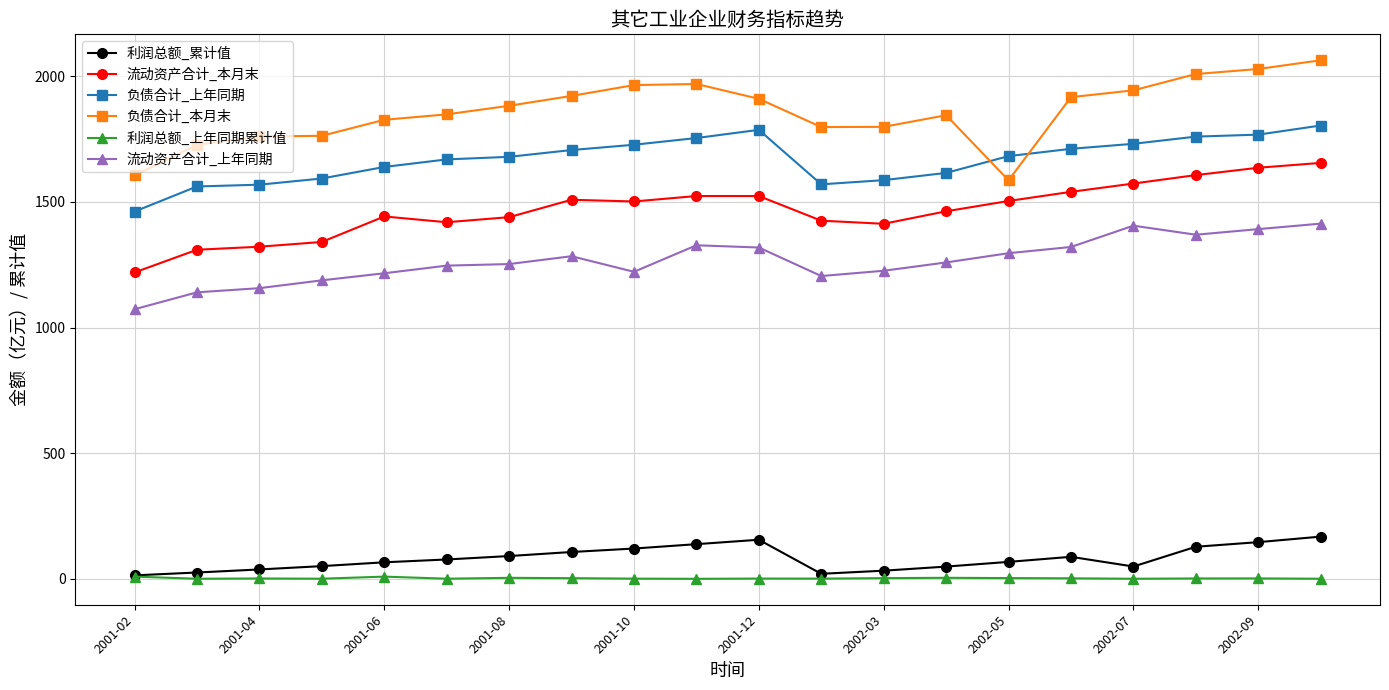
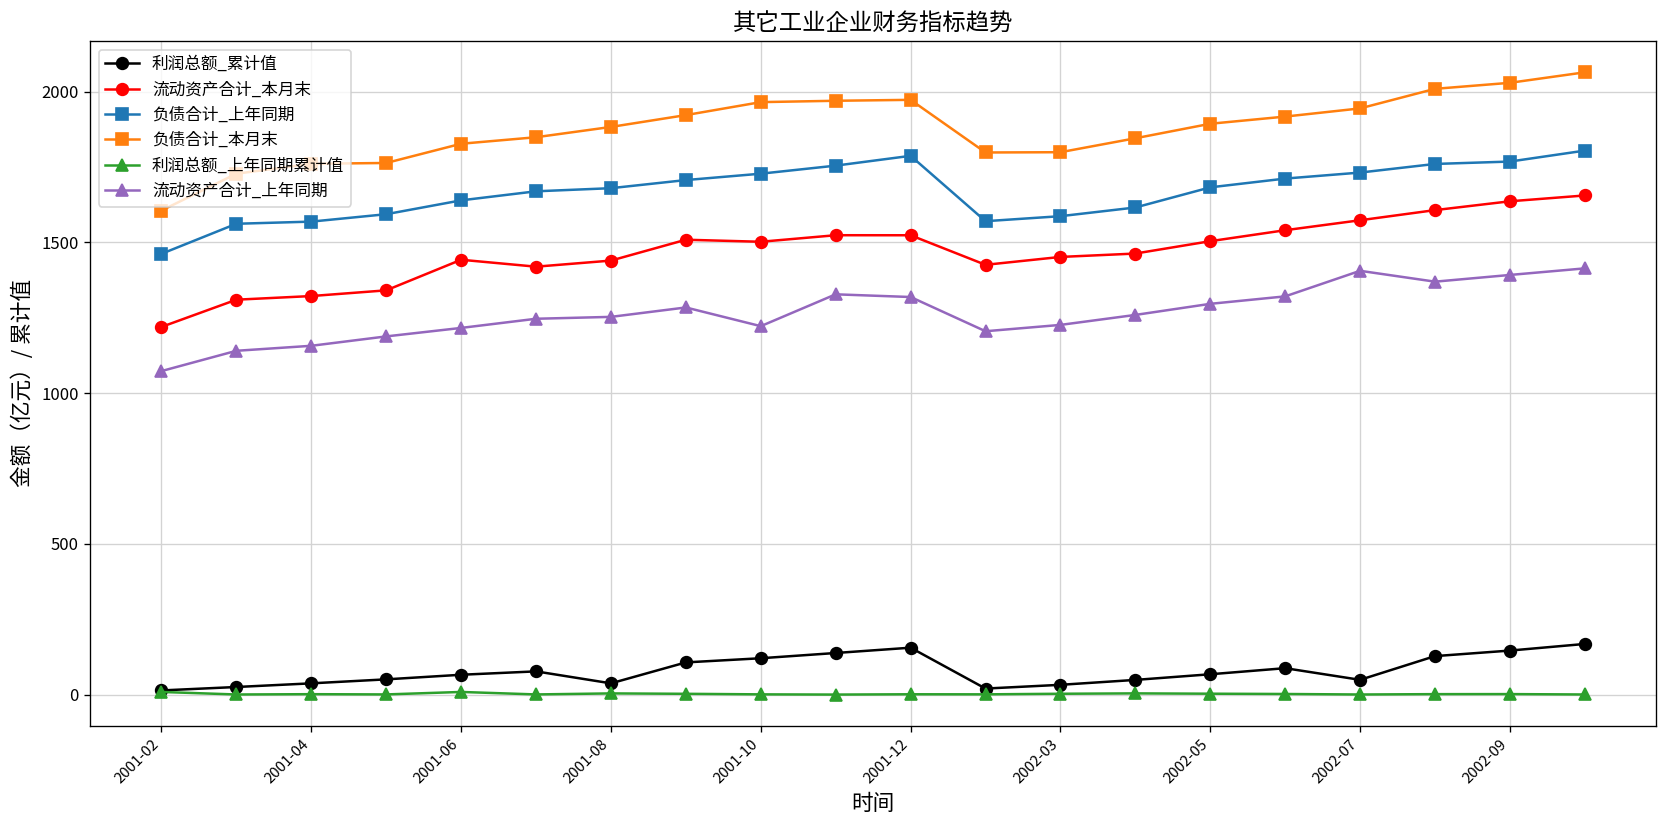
利润总额_累计值, 2001-08: 90 -> 40
负债合计_本月末, 2001-12: 1910 -> 1970
流动资产合计_本月末, 2002-03: 1410 -> 1450
负债合计_本月末, 2002-05: 1590 -> 1890
